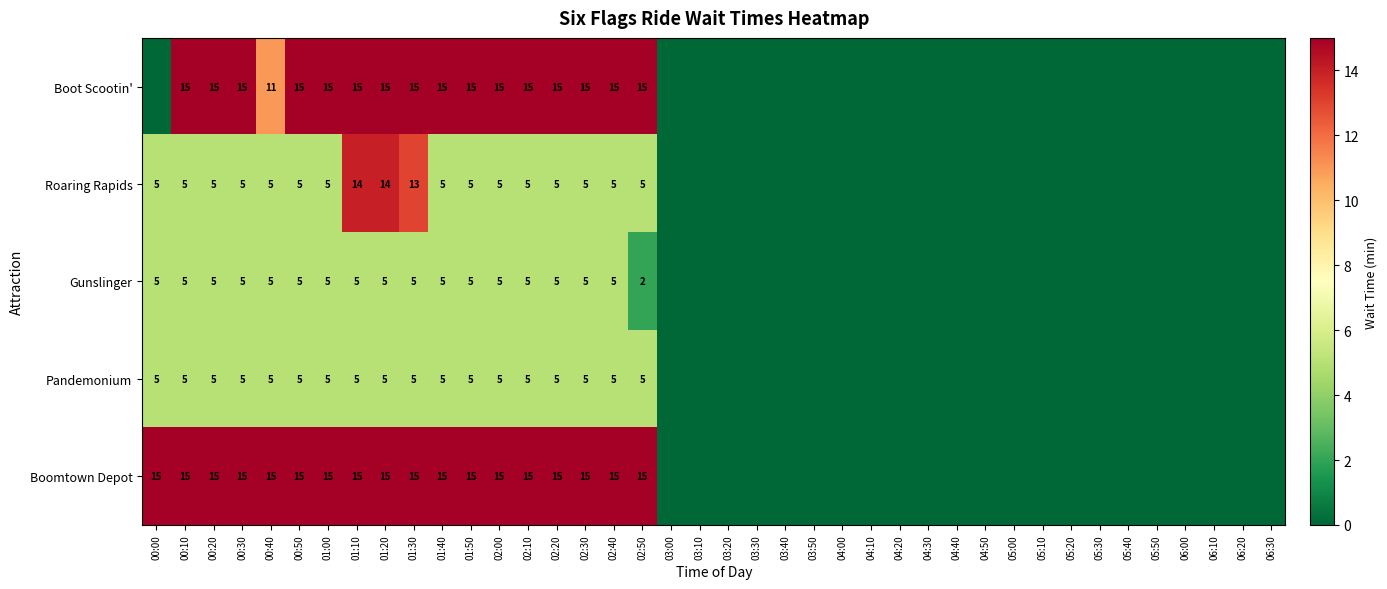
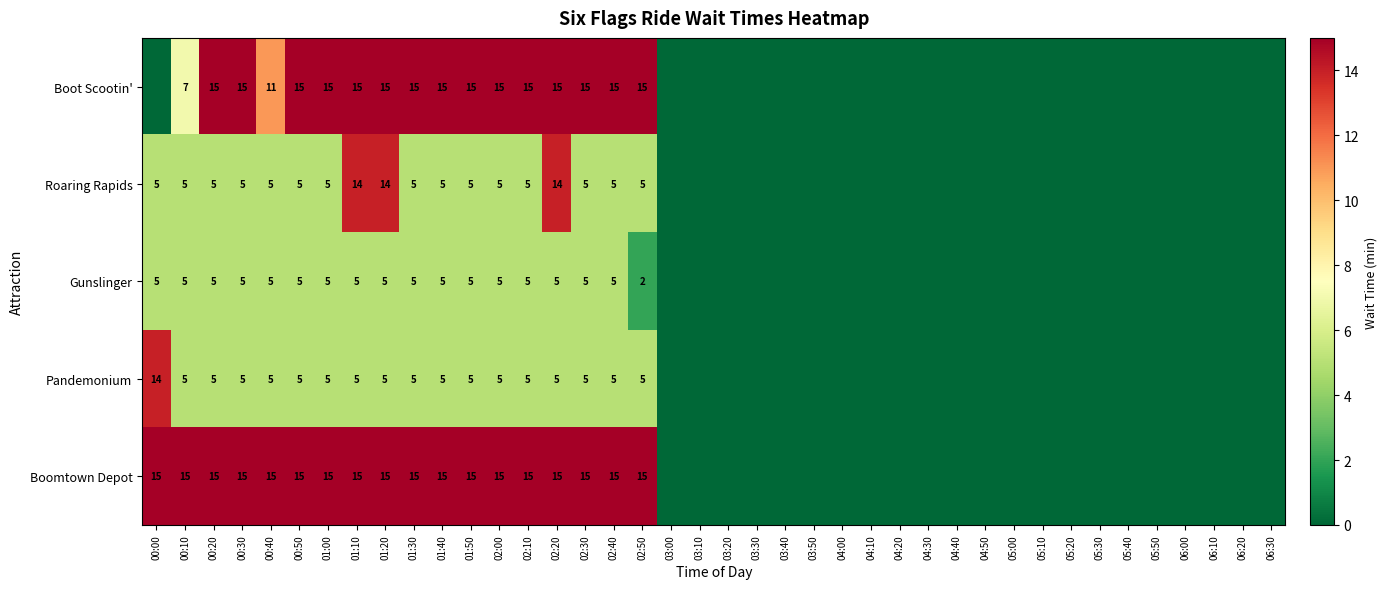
Boot Scootin', 00:10: 15 -> 7
Roaring Rapids, 01:30: 13 -> 5
Roaring Rapids, 02:20: 5 -> 14
Pandemonium, 00:00: 5 -> 14
